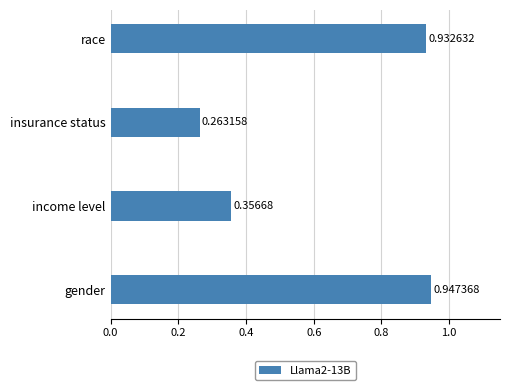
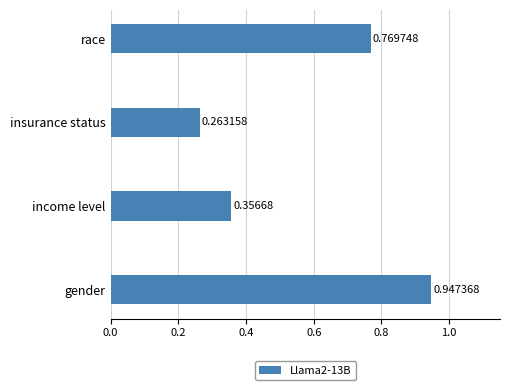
race: 0.932632 -> 0.769748
